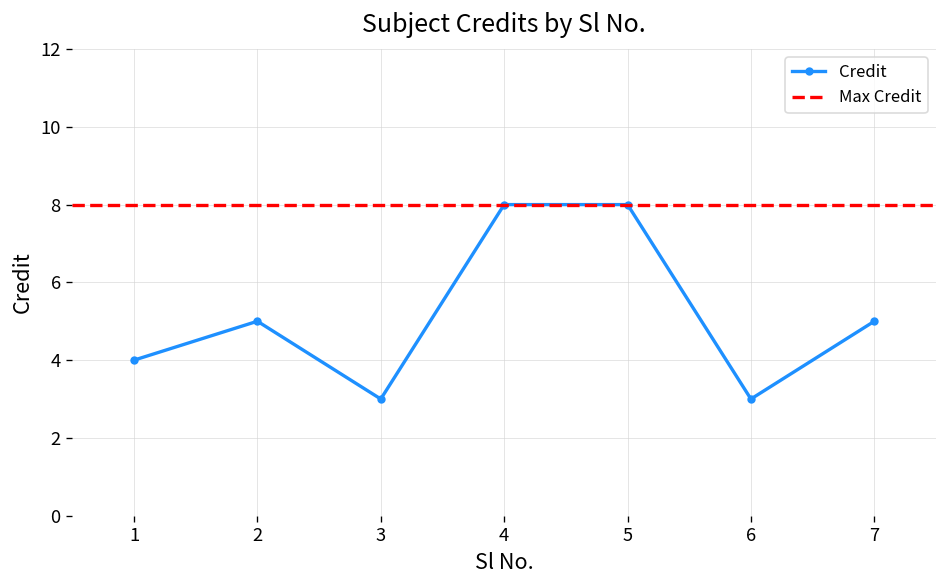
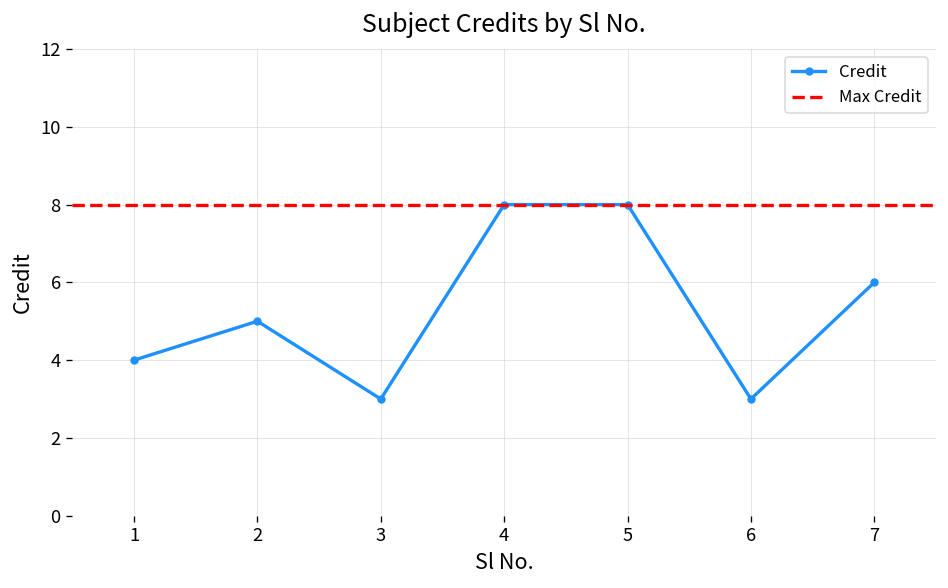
7: 5 -> 6
